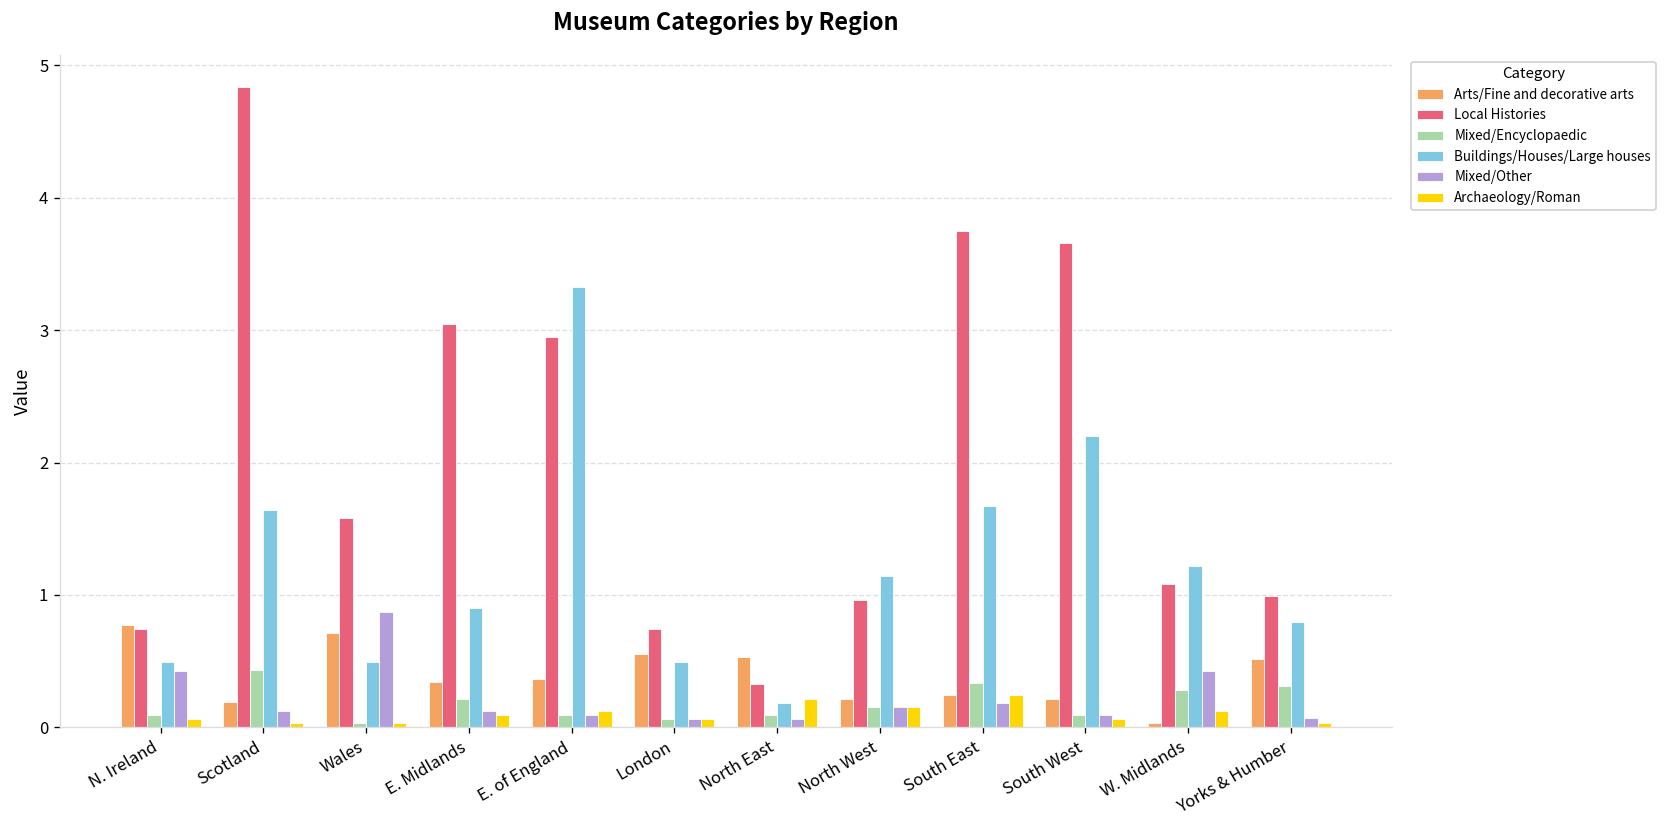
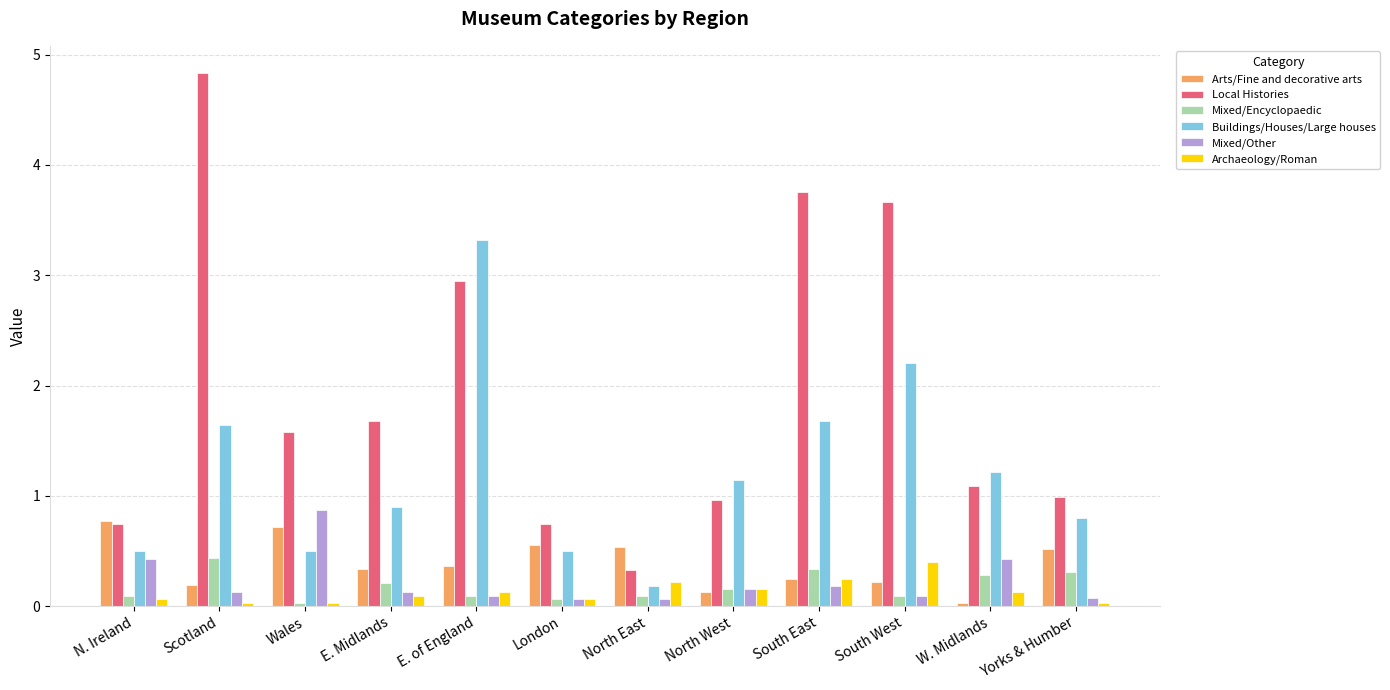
Local Histories, E. Midlands: 3.05 -> 1.67
Arts/Fine and decorative arts, North West: 0.22 -> 0.13
Archaeology/Roman, South West: 0.06 -> 0.40
